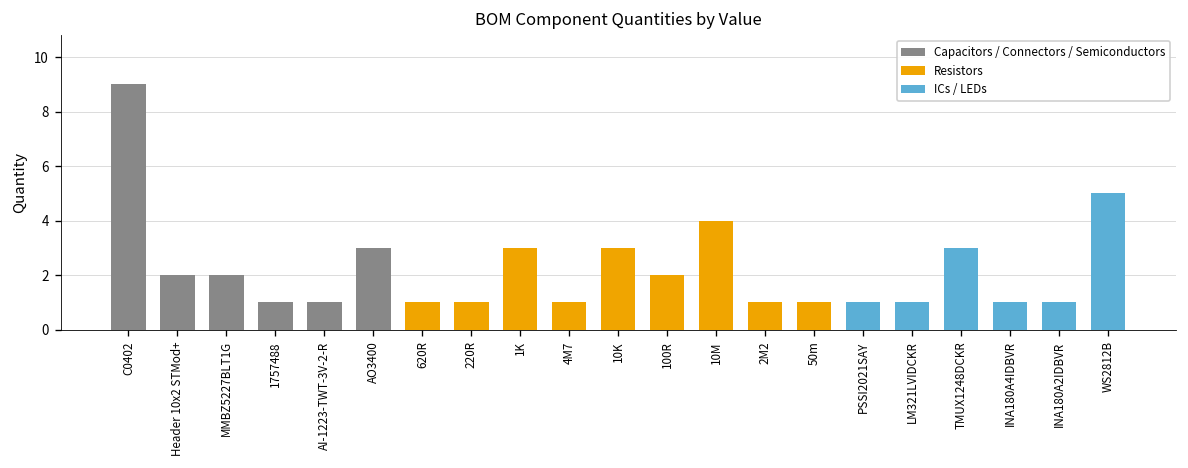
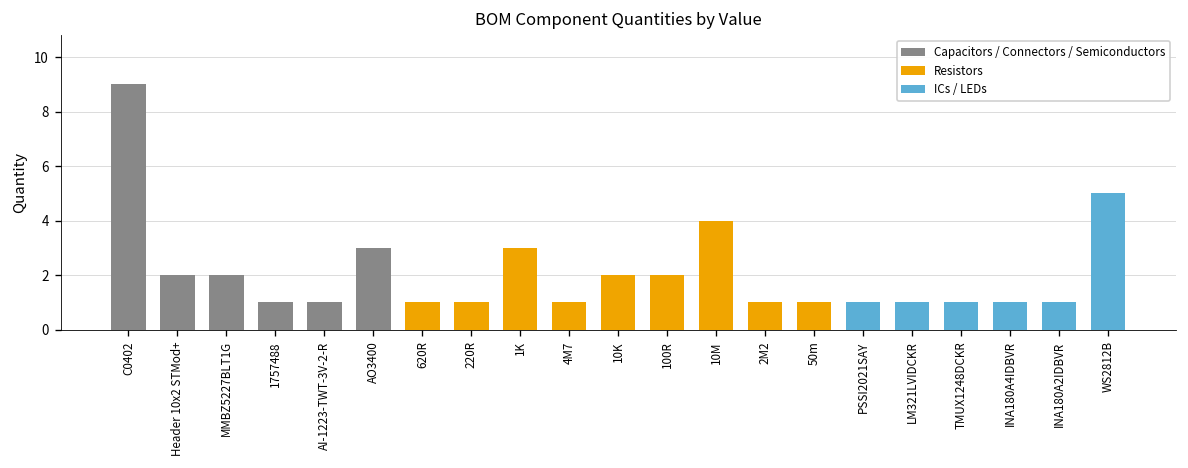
10K: 3 -> 2
TMUX1248DCKR: 3 -> 1
